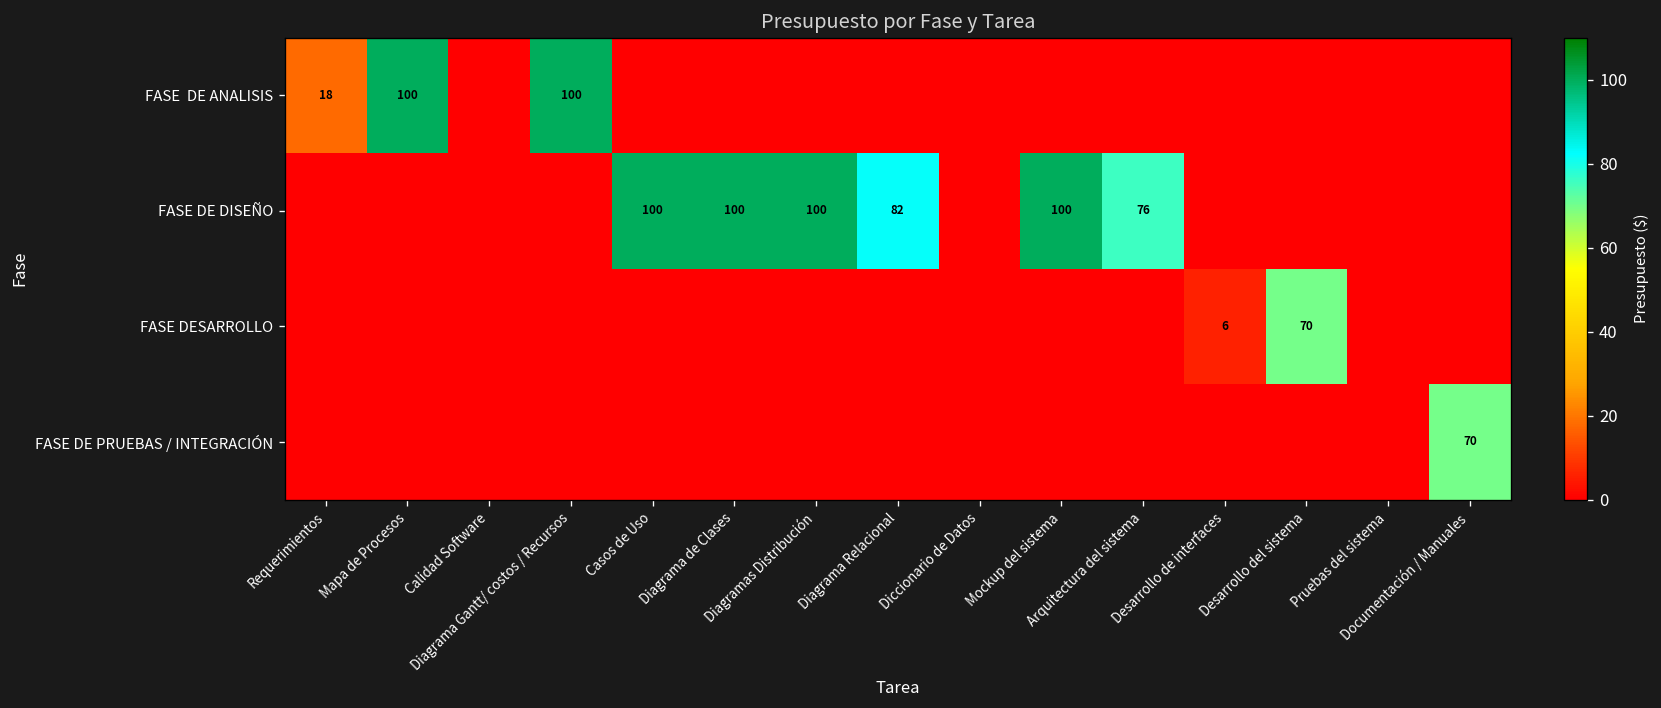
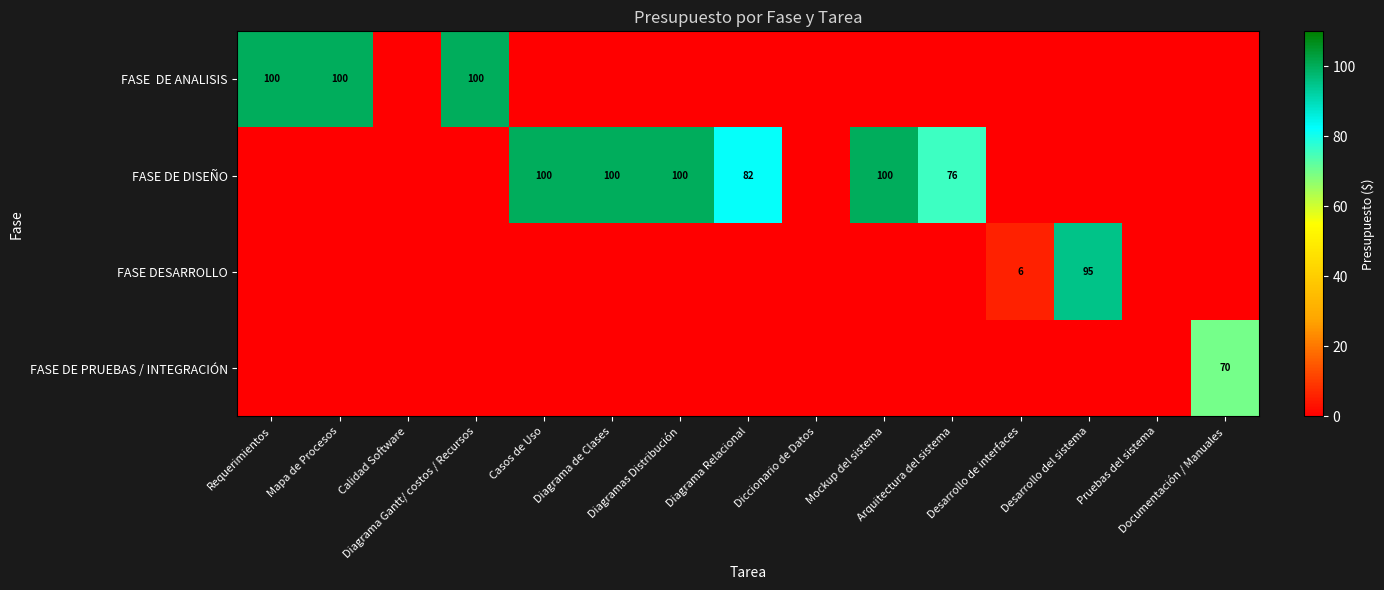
FASE DE ANALISIS, Requerimientos: 18 -> 100
FASE DESARROLLO, Desarrollo del sistema: 70 -> 95
